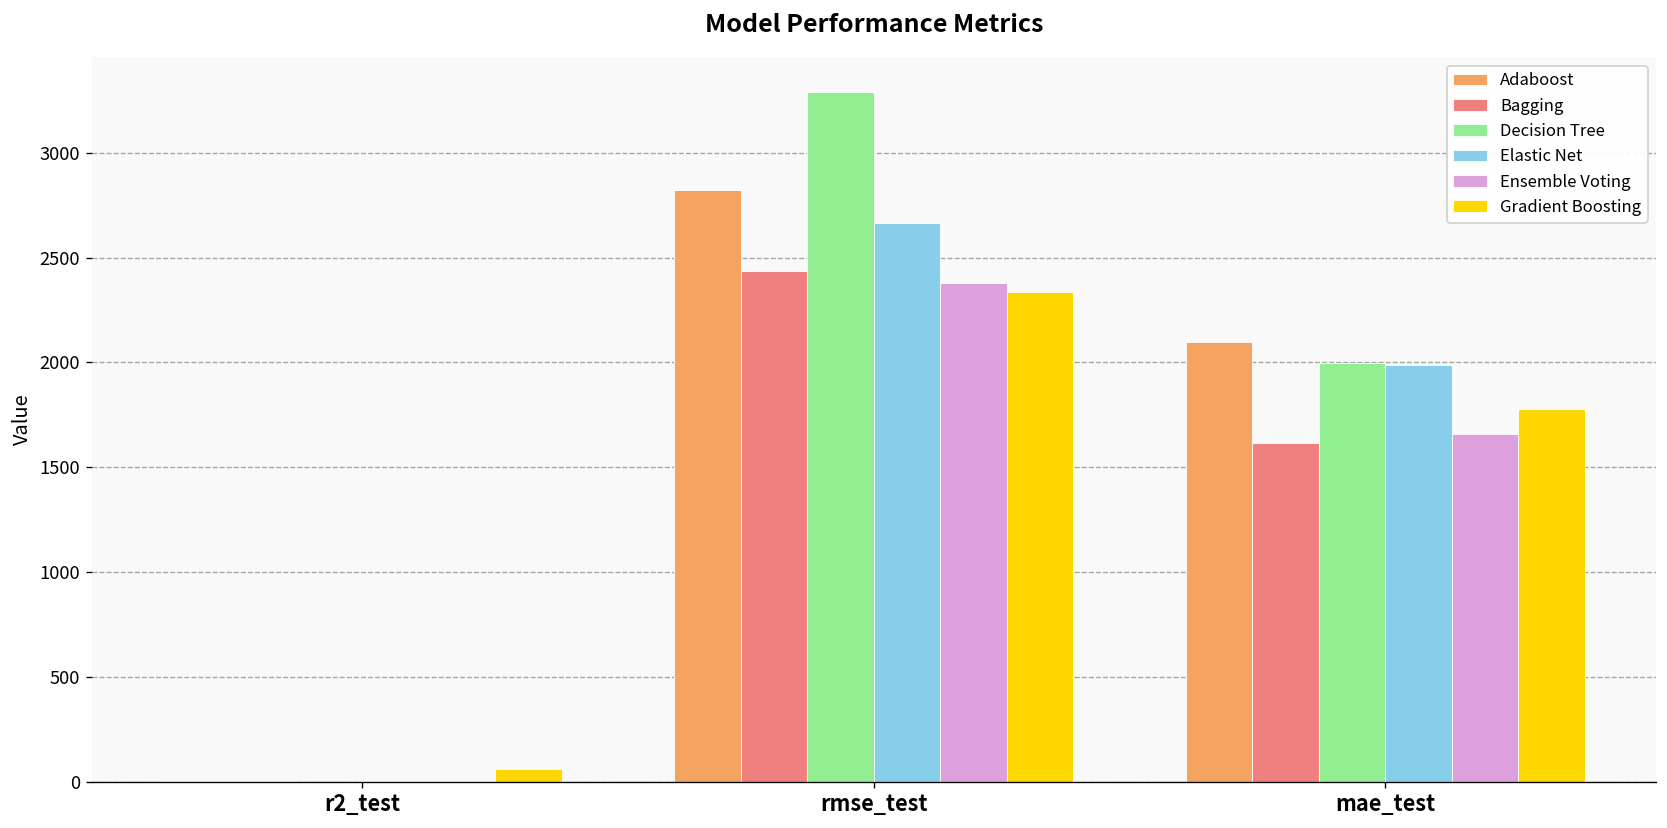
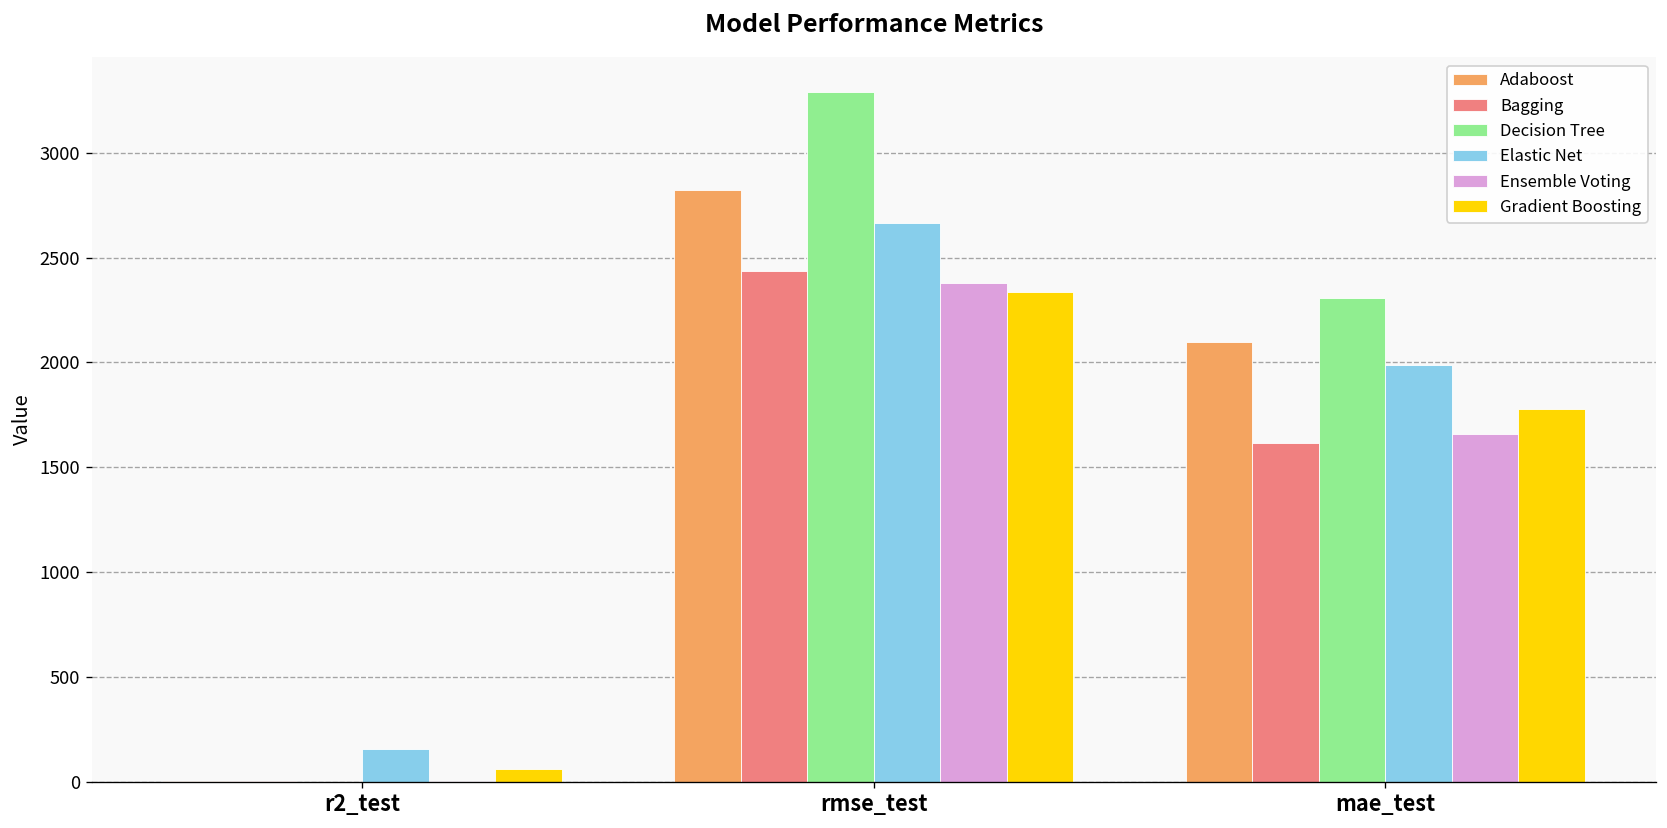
Elastic Net, r2_test: 0 -> 160
Decision Tree, mae_test: 2000 -> 2310
